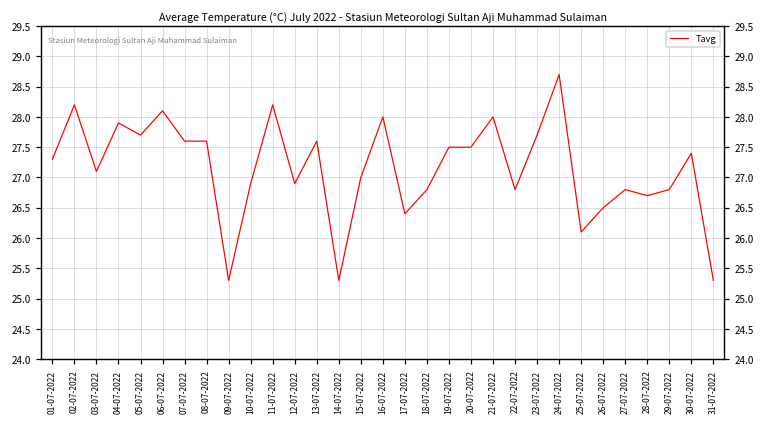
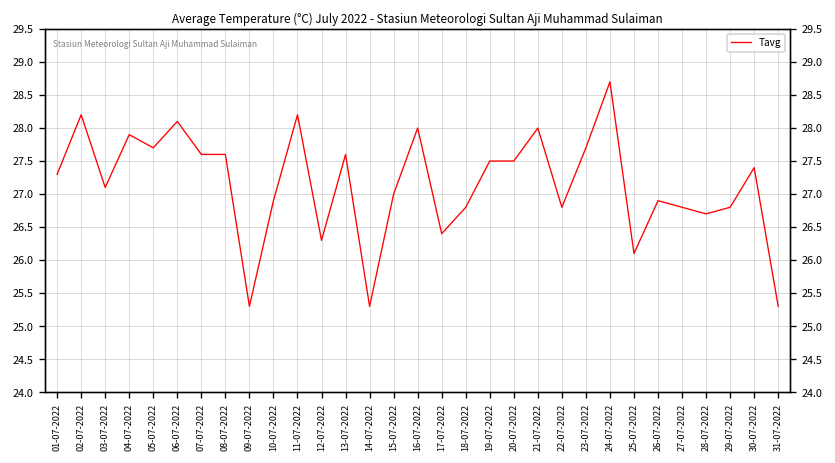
12-07-2022: 26.9 -> 26.3
26-07-2022: 26.5 -> 26.9
